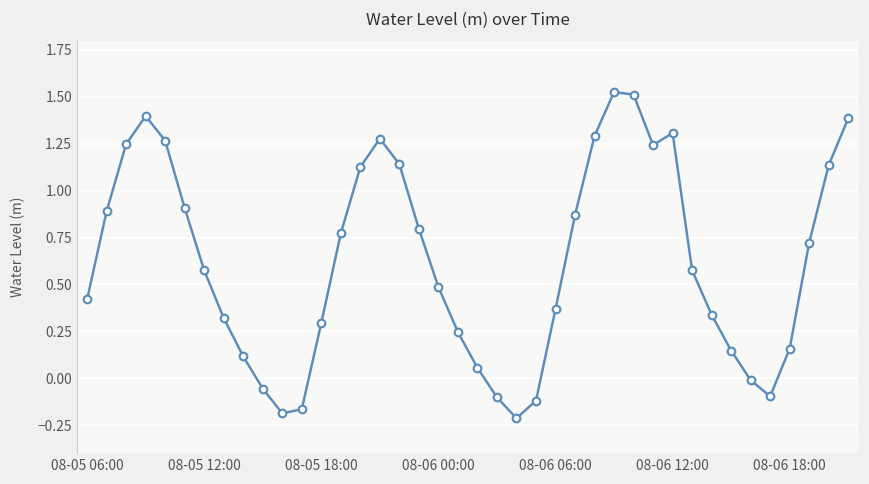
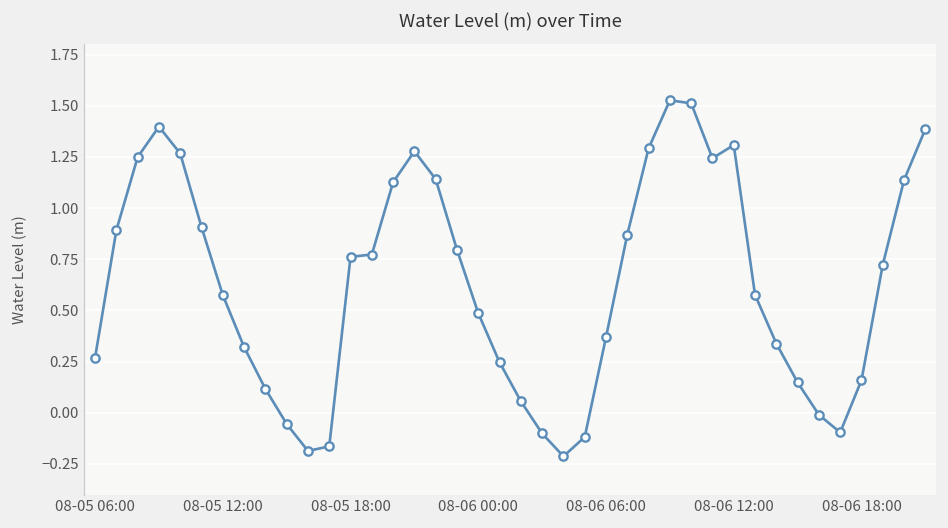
08-05 06:00: 0.42 -> 0.27
08-05 18:00: 0.30 -> 0.76
